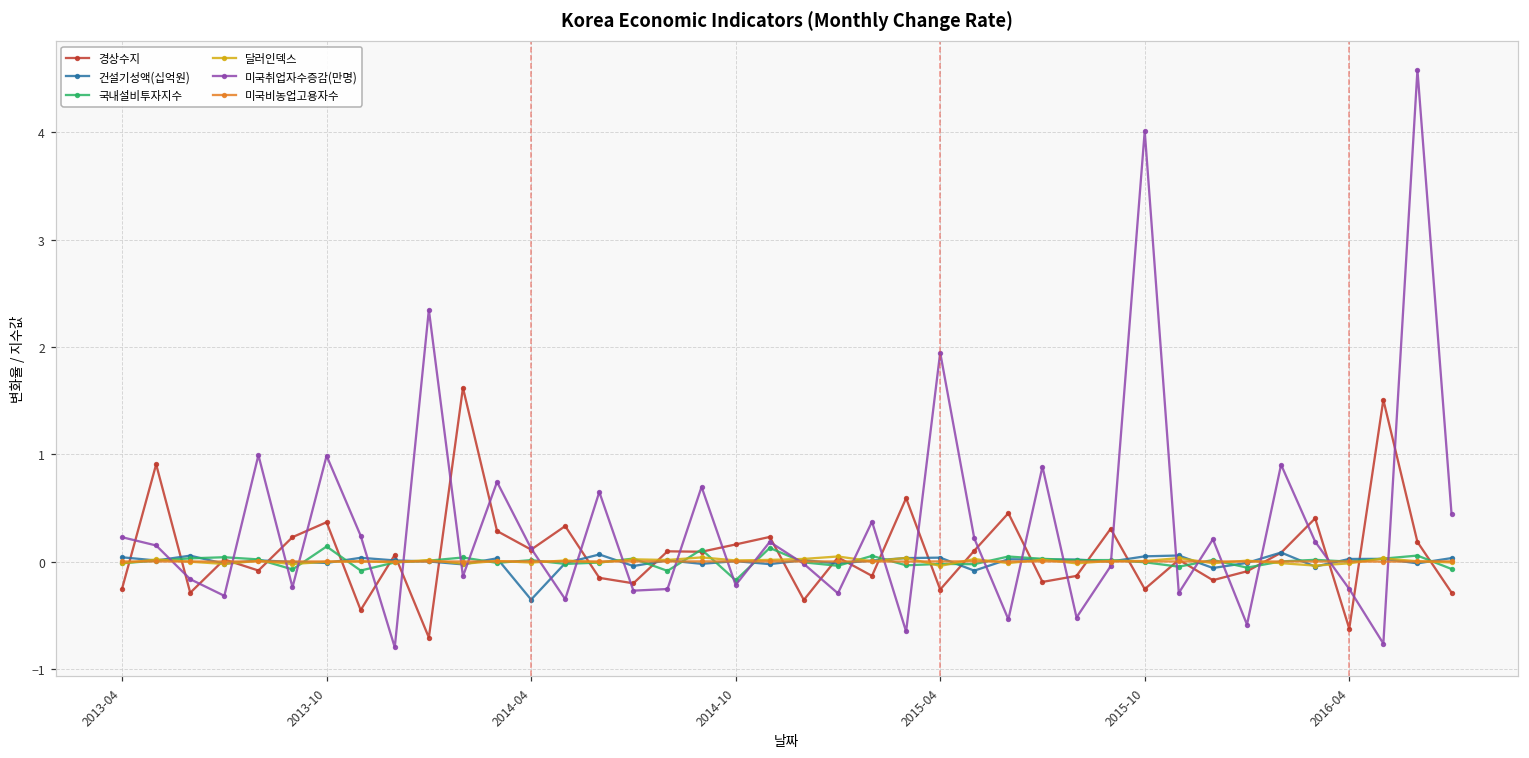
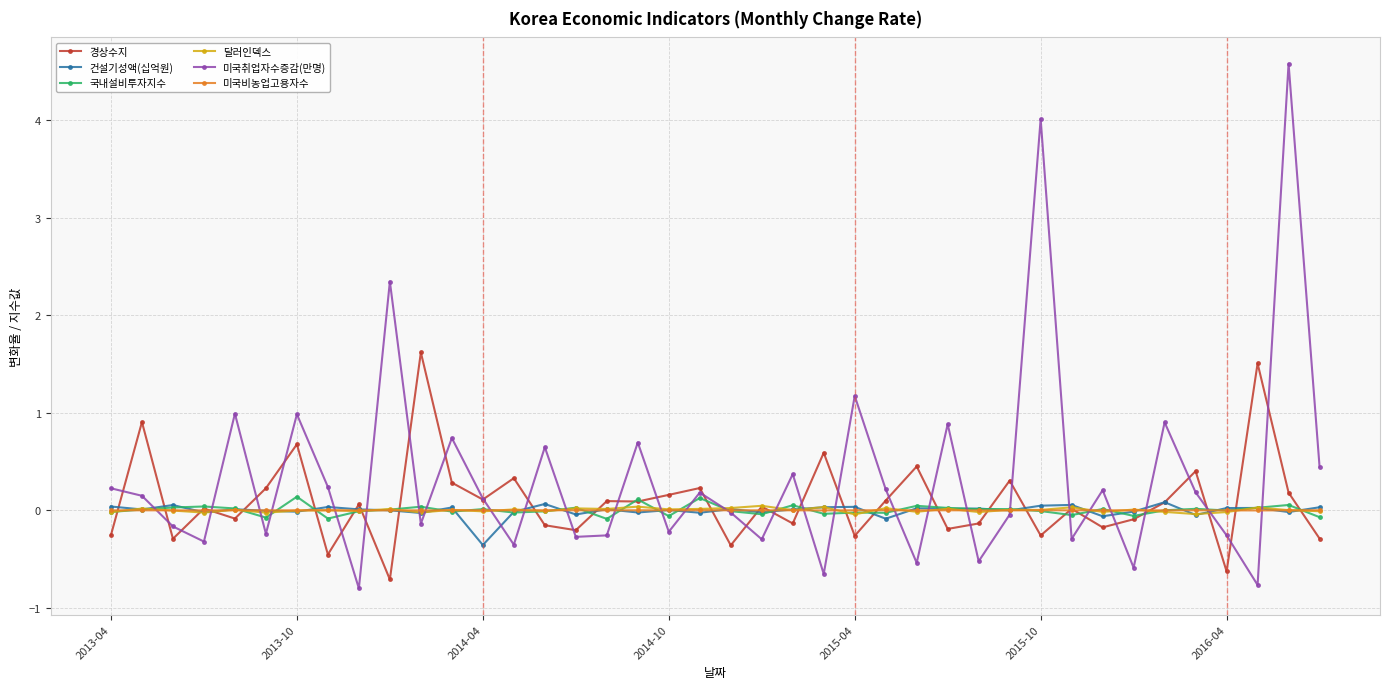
경상수지, 2013-10: 0.4 -> 0.7
국내설비투자지수, 2014-10: -0.2 -> -0.1
미국취업자수증감(만명), 2015-04: 1.9 -> 1.2
